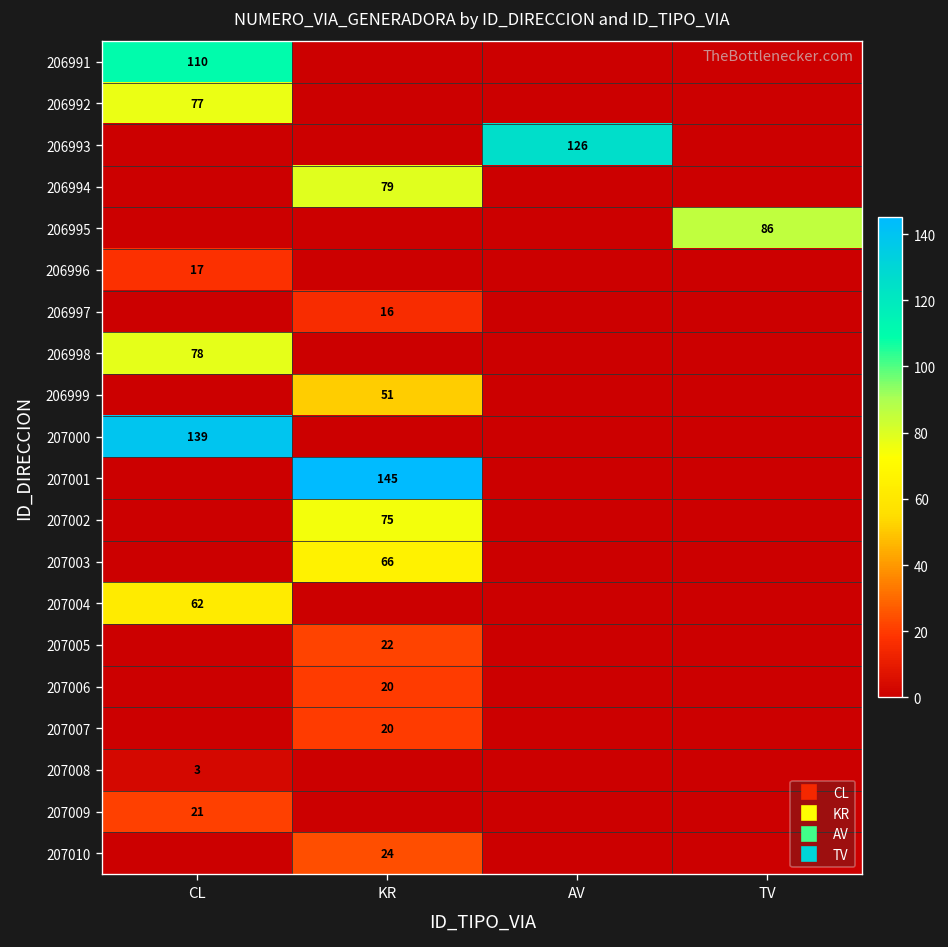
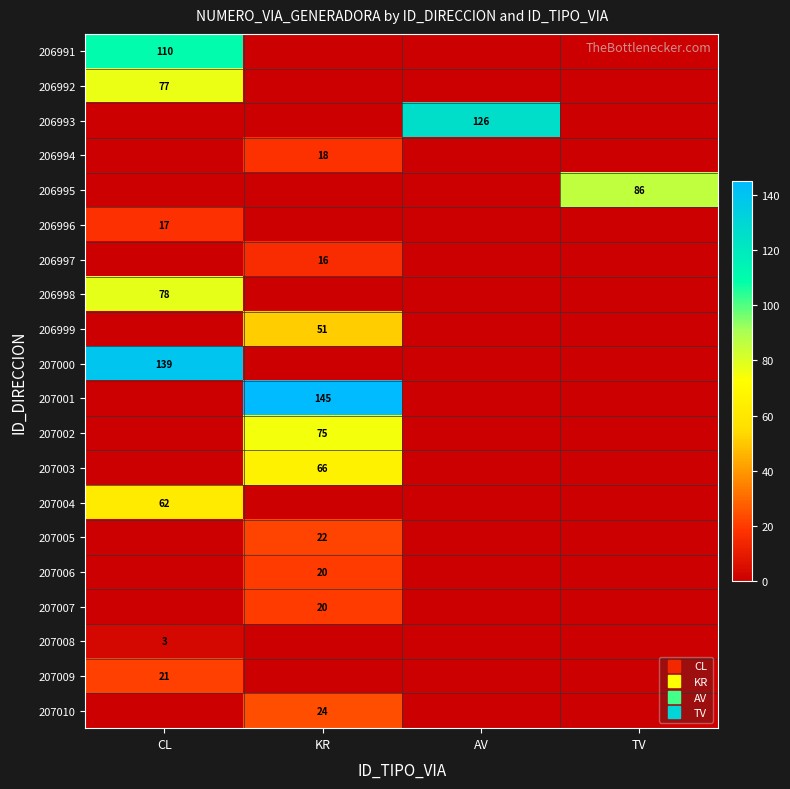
206994, KR: 79 -> 18
